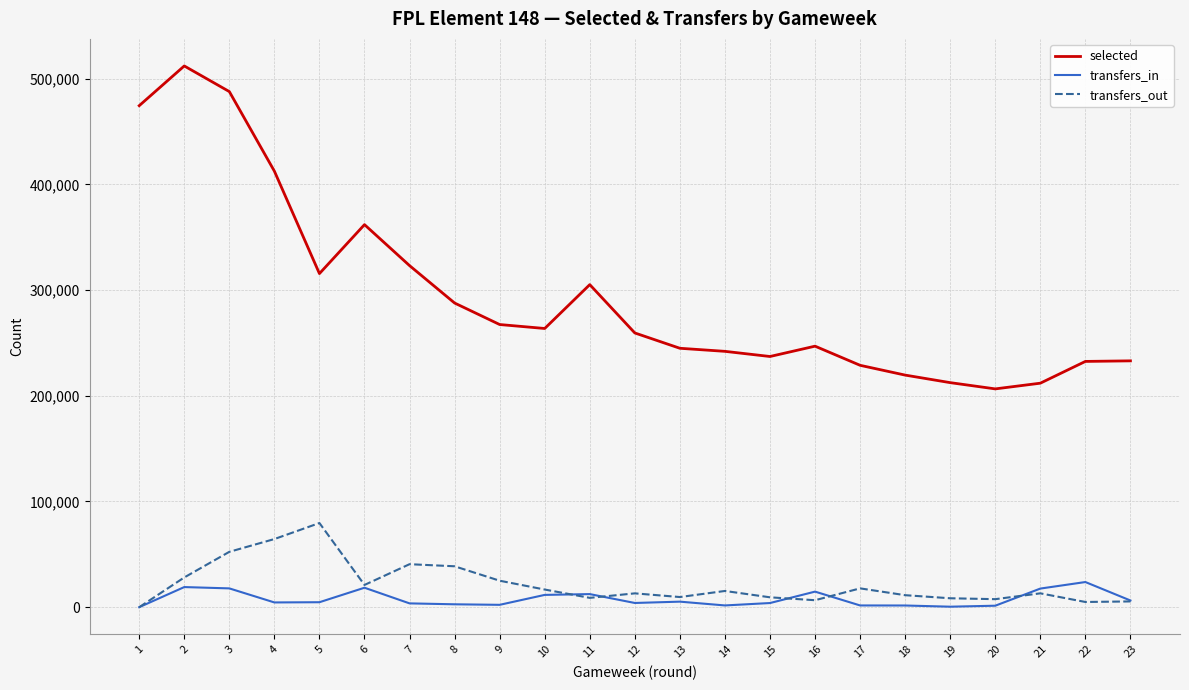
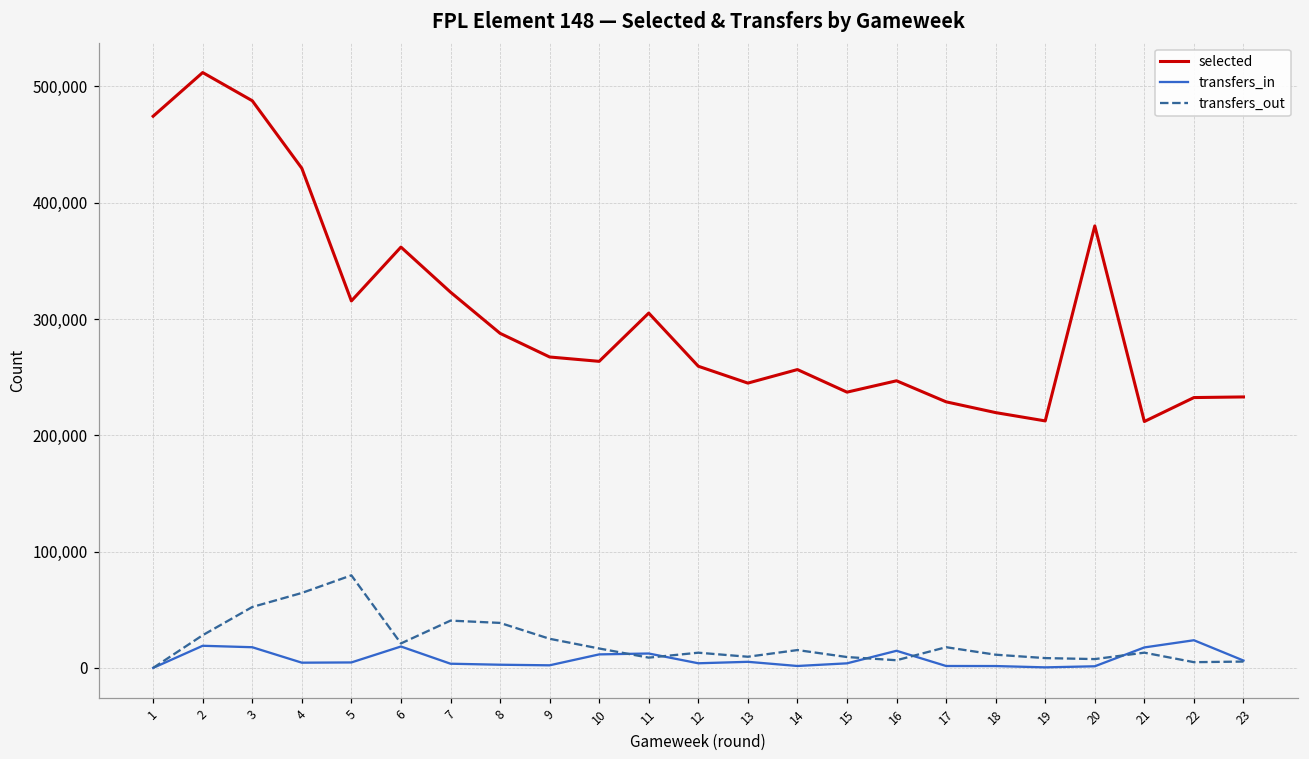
selected, 4: 412,000 -> 430,000
selected, 14: 242,000 -> 257,000
selected, 20: 206,000 -> 380,000
